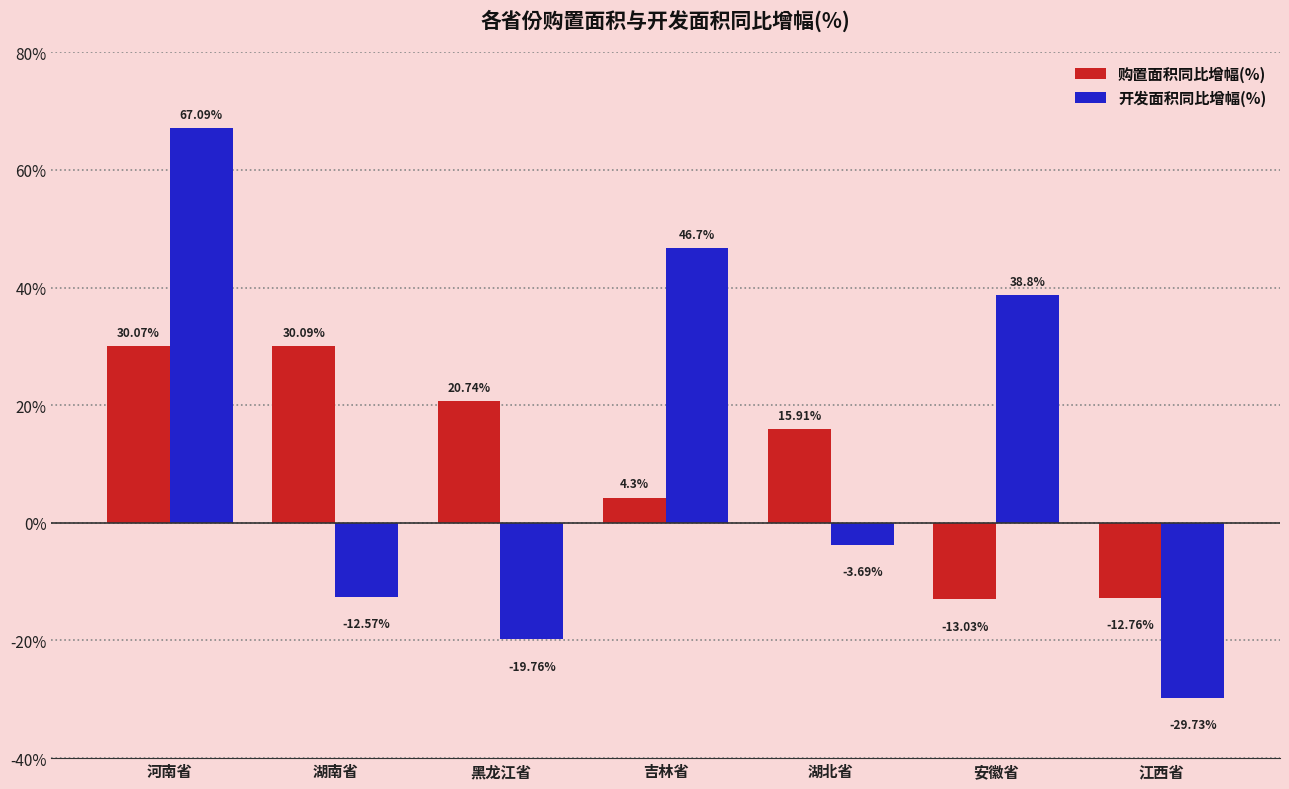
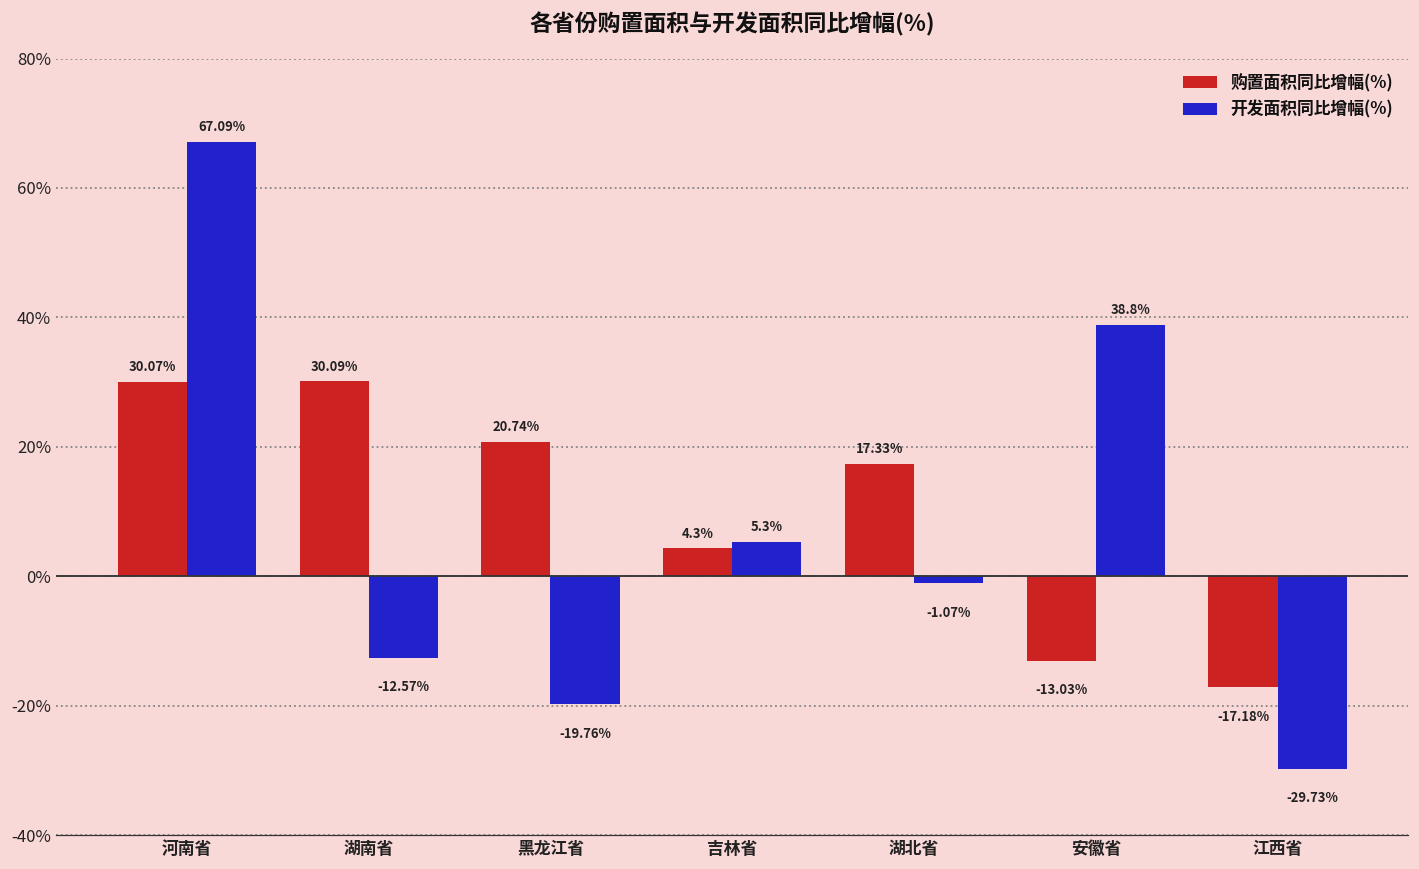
开发面积同比增幅(%), 吉林省: 46.7% -> 5.3%
购置面积同比增幅(%), 湖北省: 15.91% -> 17.33%
开发面积同比增幅(%), 湖北省: -3.69% -> -1.07%
购置面积同比增幅(%), 江西省: -12.76% -> -17.18%
